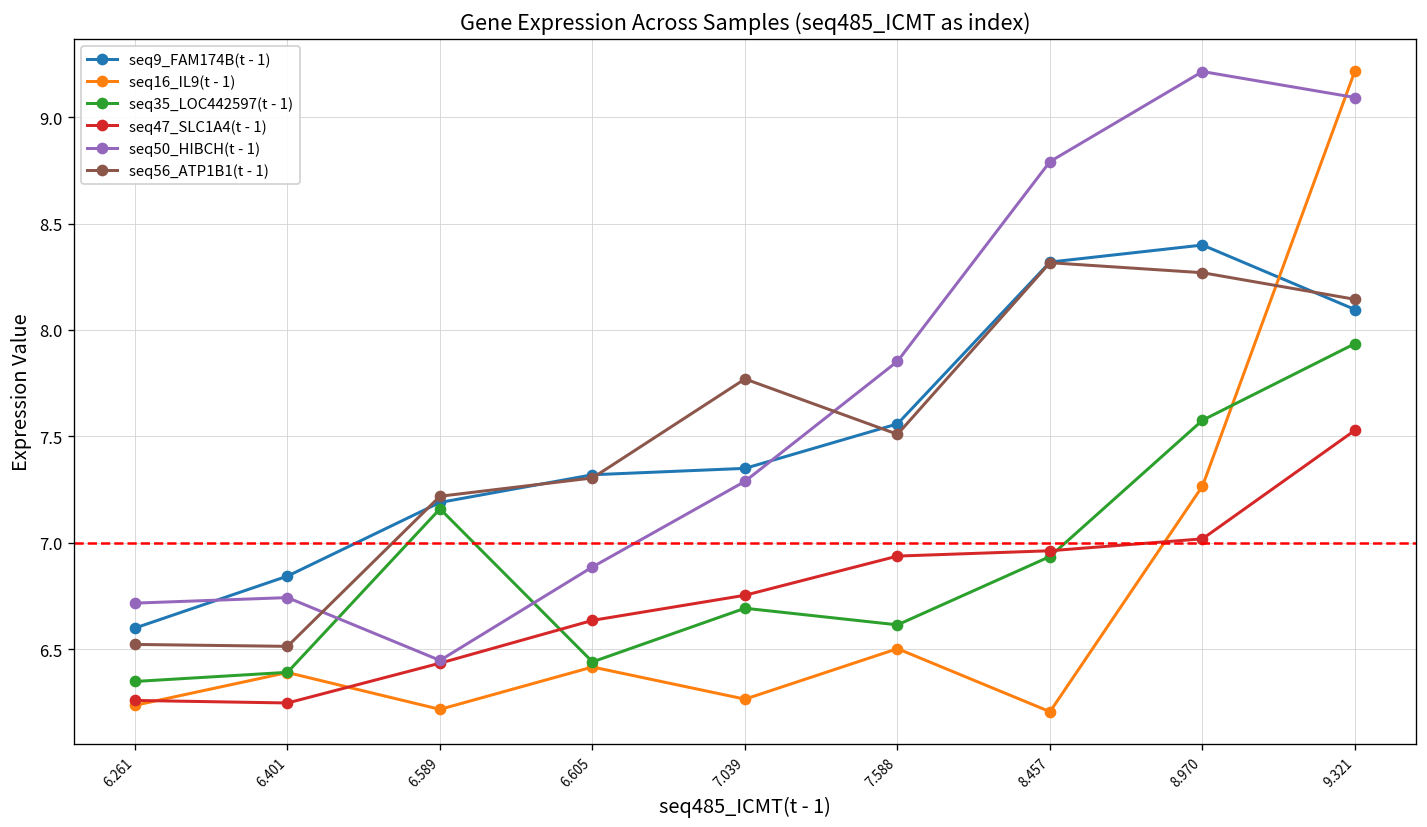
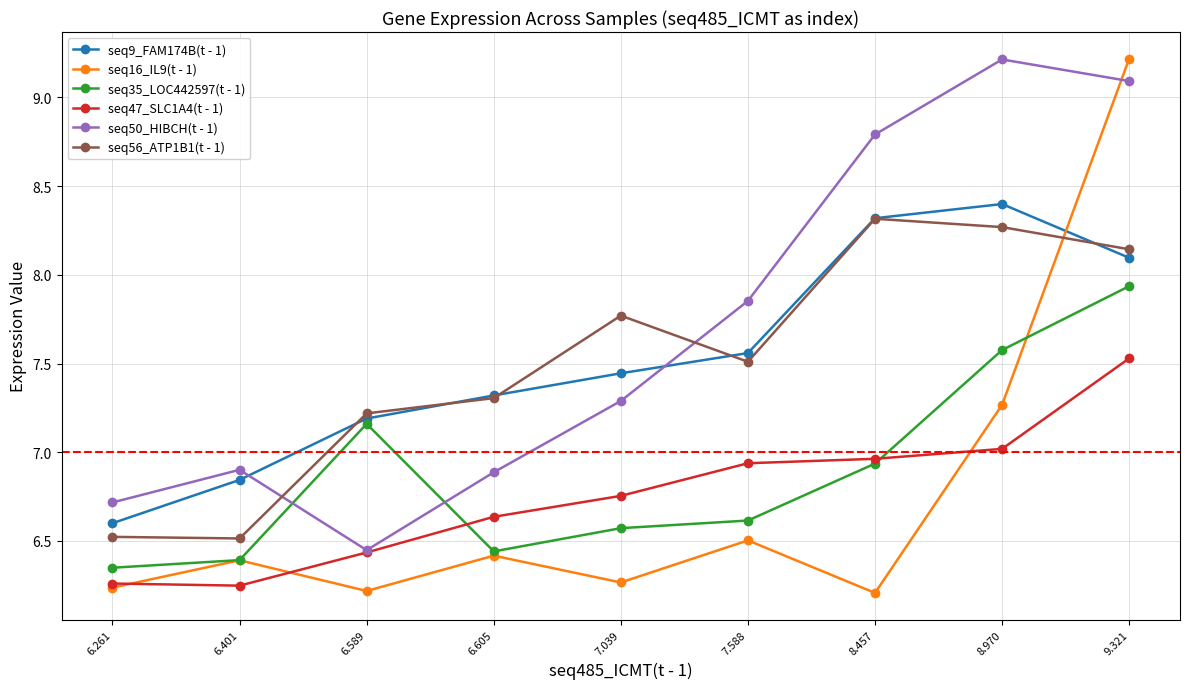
seq50_HIBCH(t - 1), 6.401: 6.74 -> 6.90
seq9_FAM174B(t - 1), 7.039: 7.35 -> 7.45
seq35_LOC442597(t - 1), 7.039: 6.69 -> 6.57
